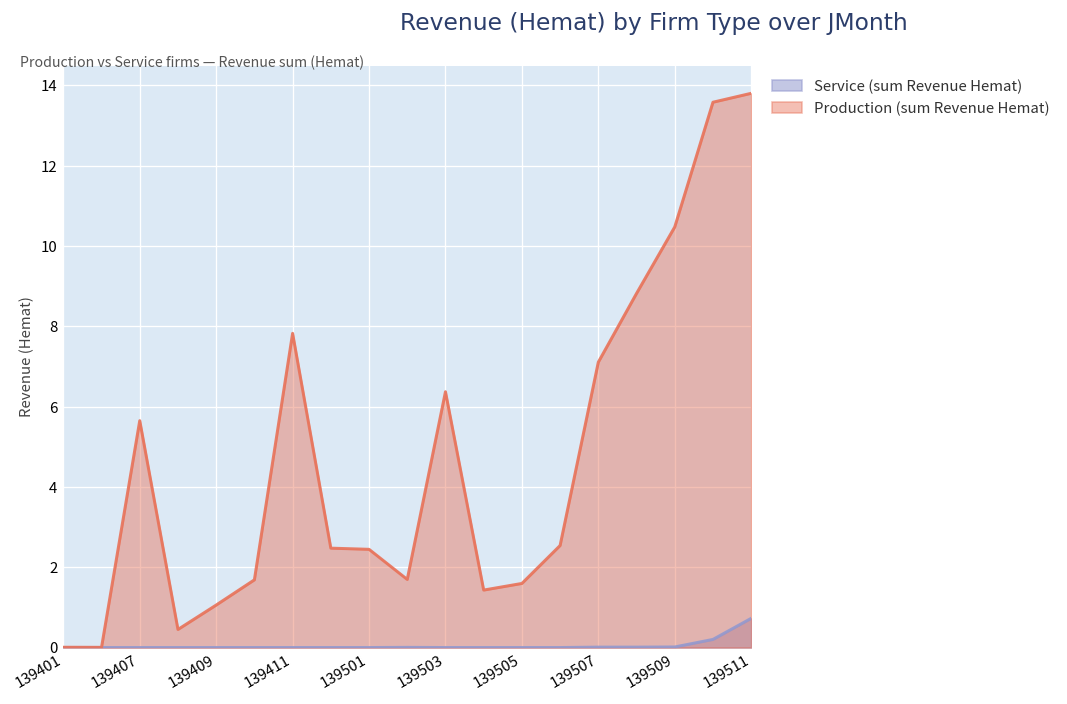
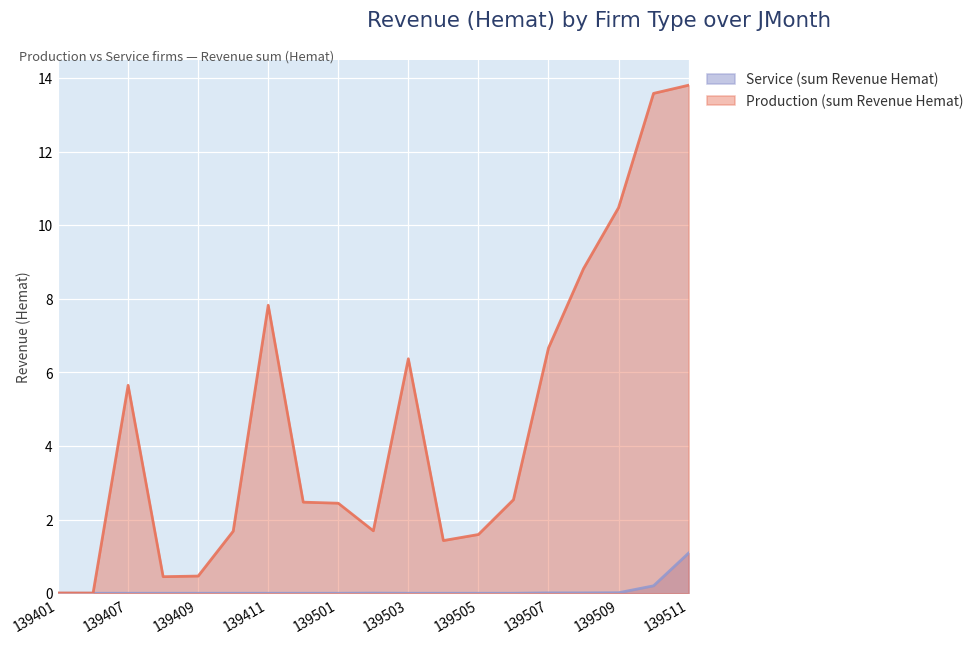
Production (sum Revenue Hemat), 139409: 1.1 -> 0.5
Production (sum Revenue Hemat), 139507: 7.1 -> 6.7
Service (sum Revenue Hemat), 139511: 0.7 -> 1.1
